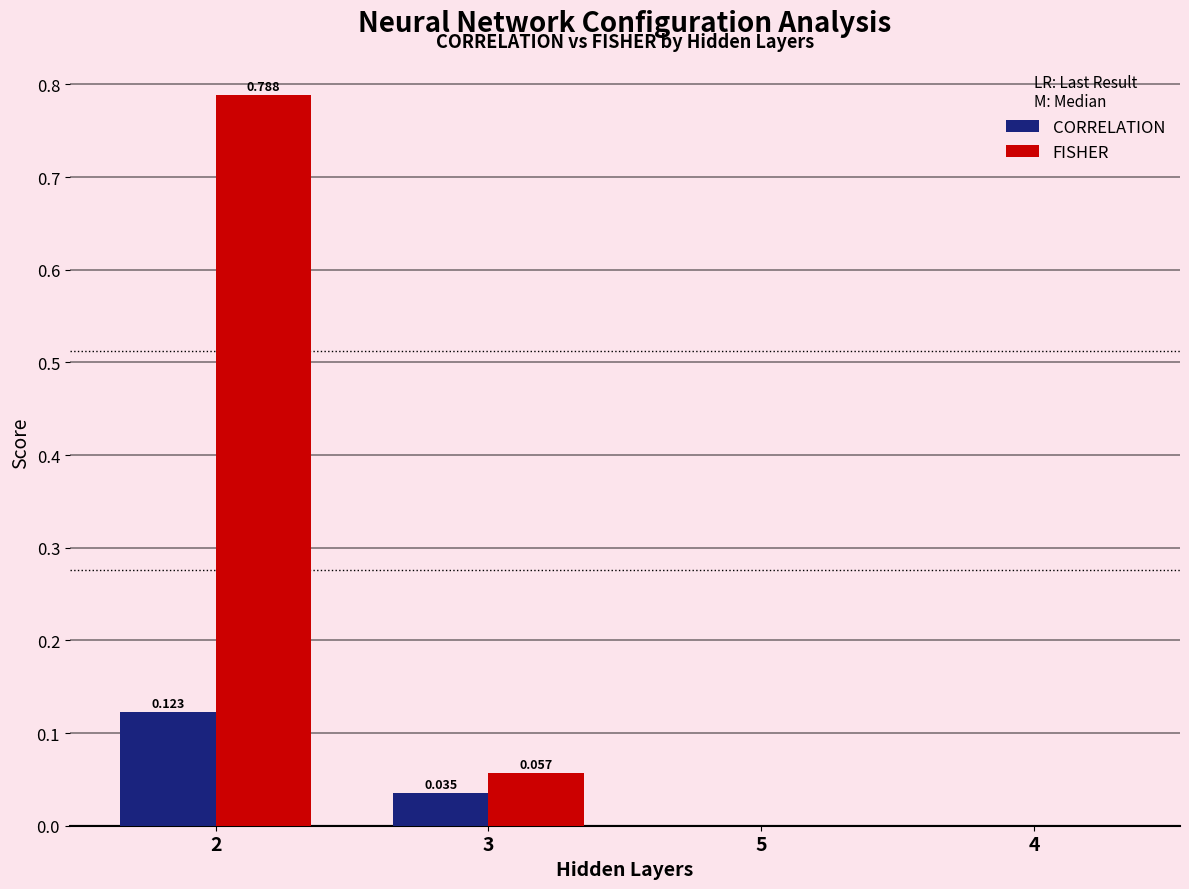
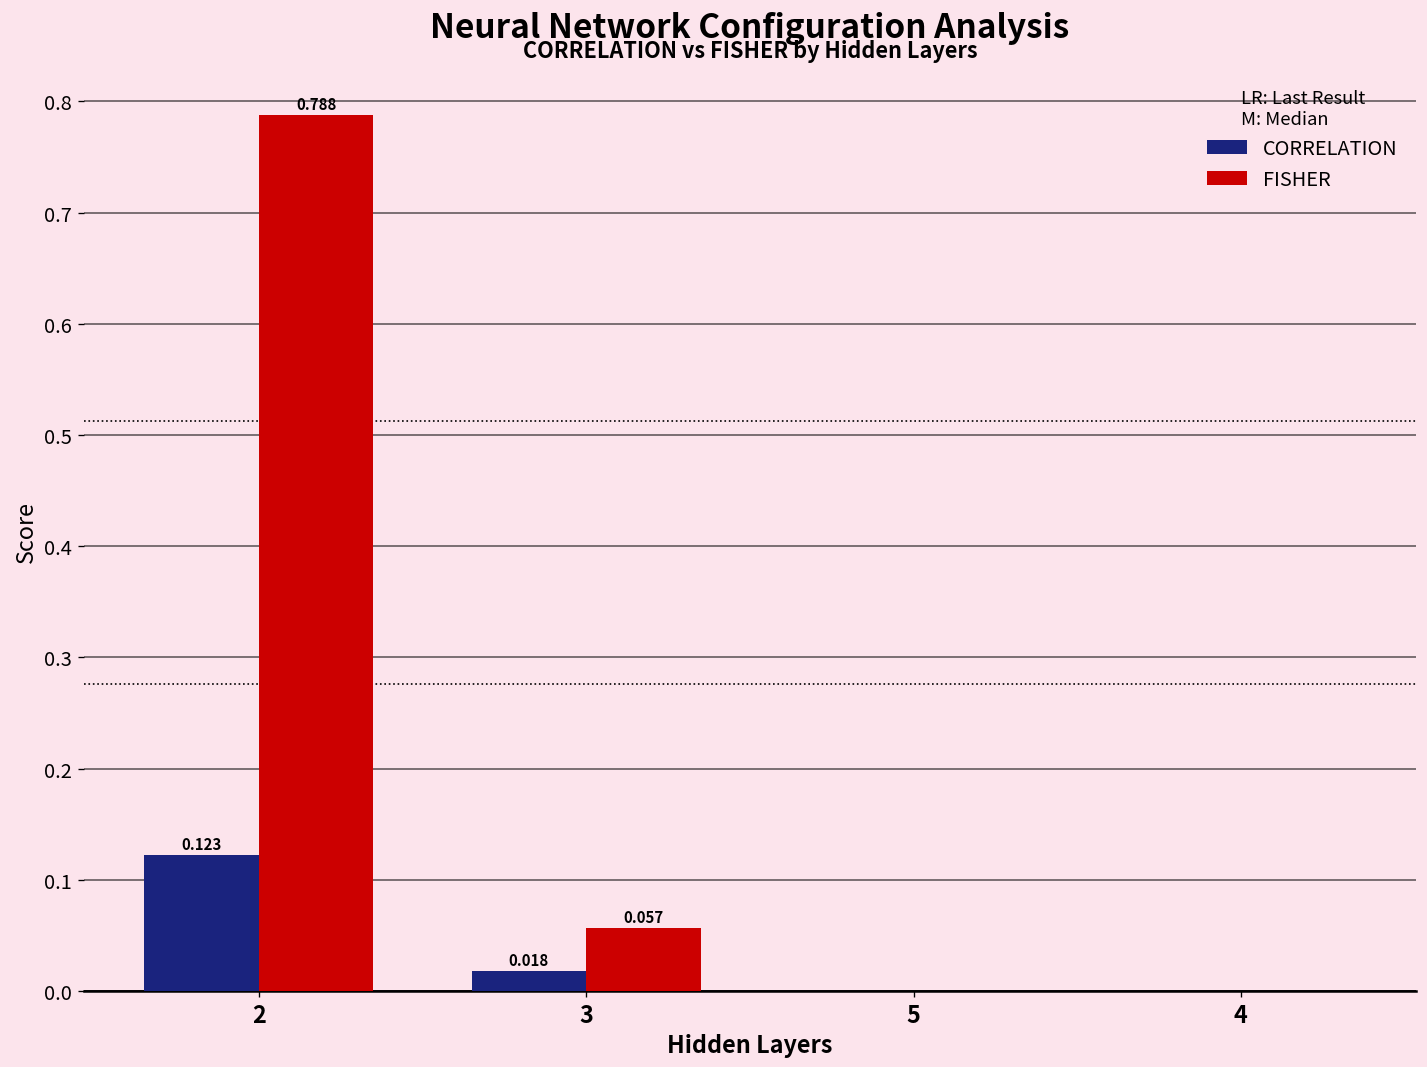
CORRELATION, 3: 0.035 -> 0.018
